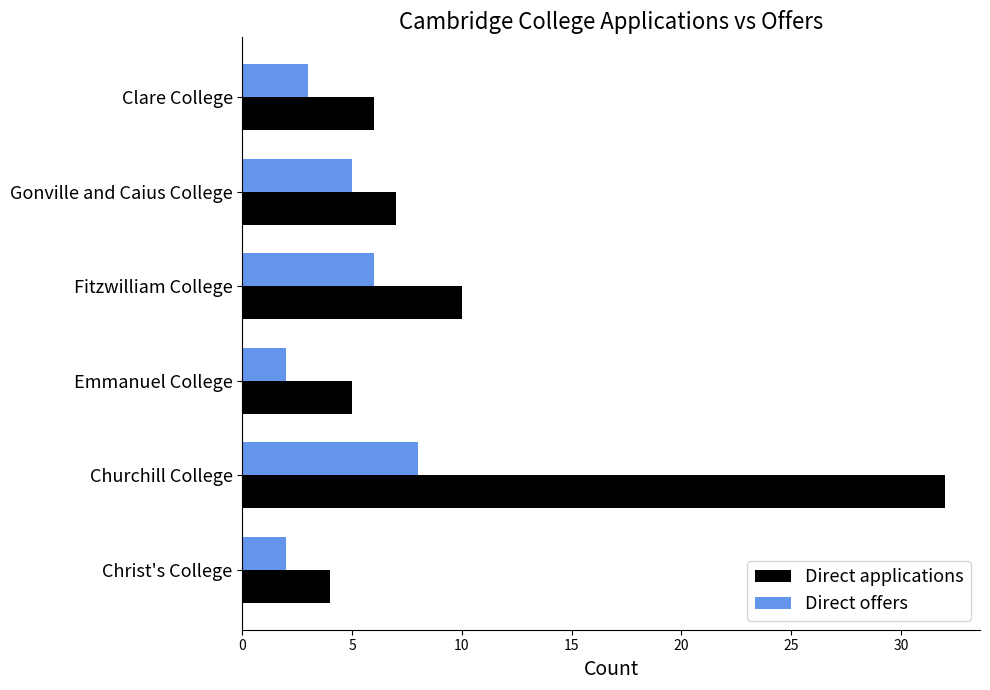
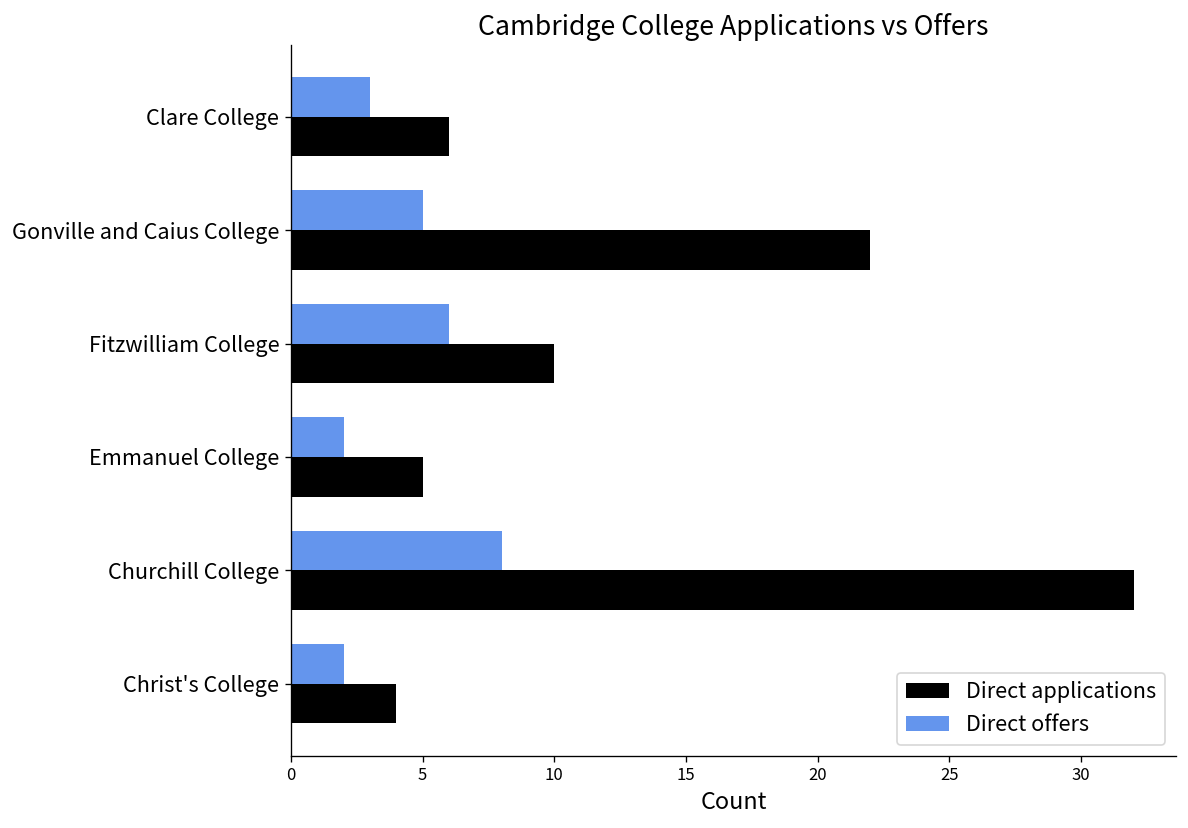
Direct applications, Gonville and Caius College: 7 -> 22
